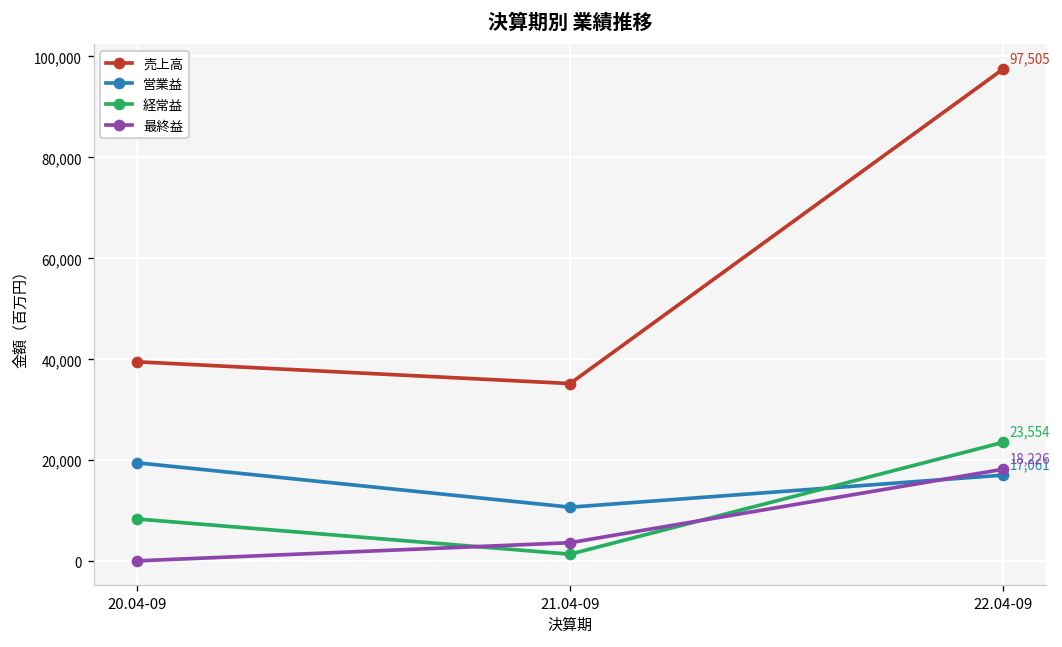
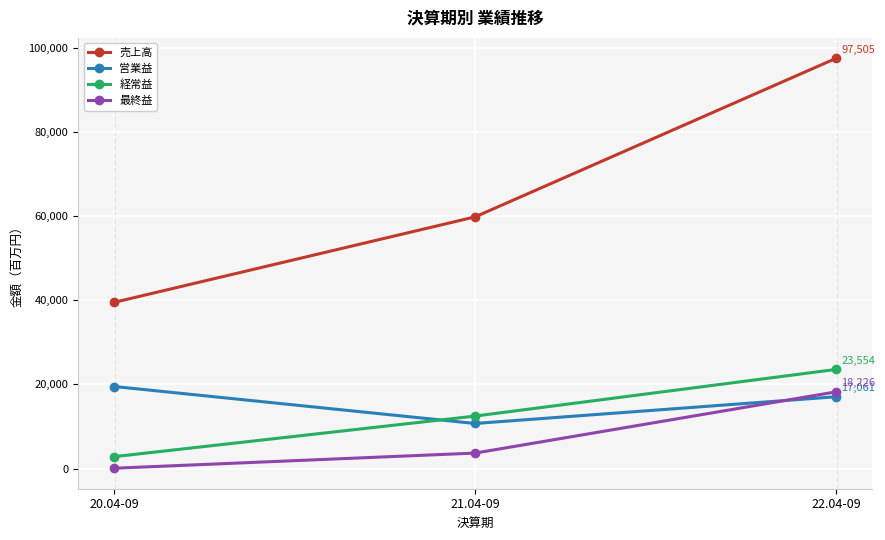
経常益, 20.04-09: 8,000 -> 3,000
売上高, 21.04-09: 35,000 -> 60,000
経常益, 21.04-09: 1,000 -> 12,000
